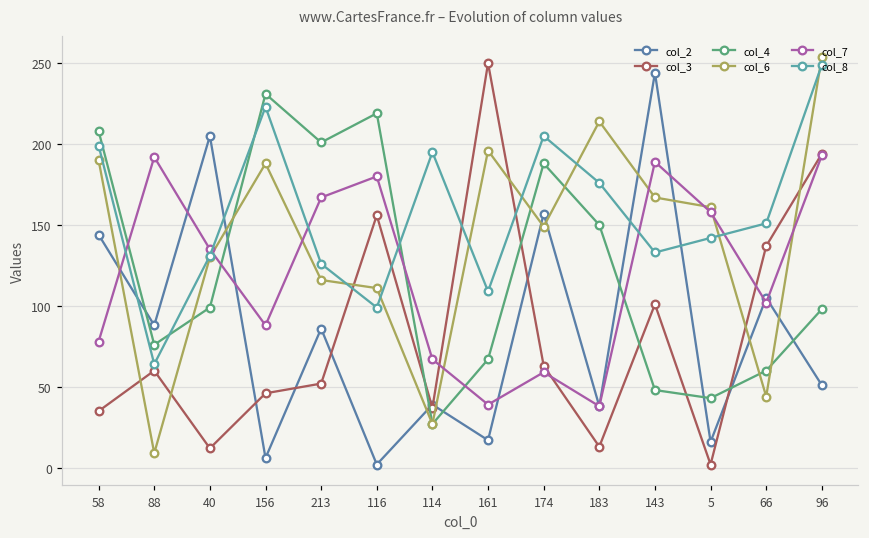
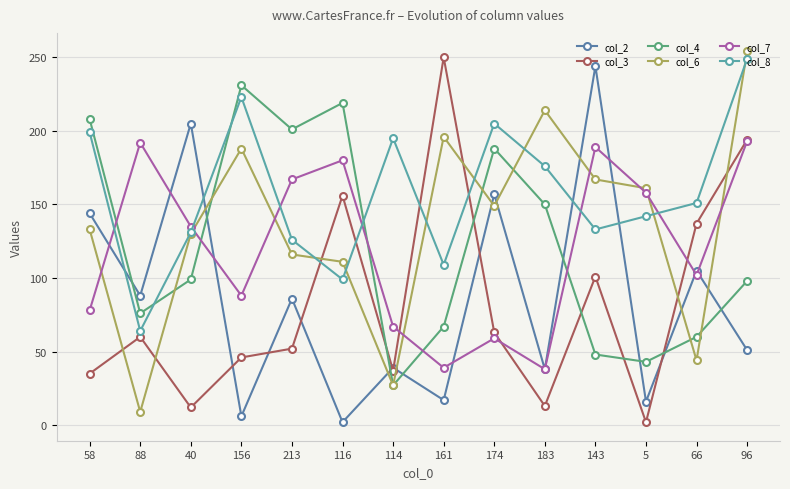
col_6, 58: 190 -> 133
